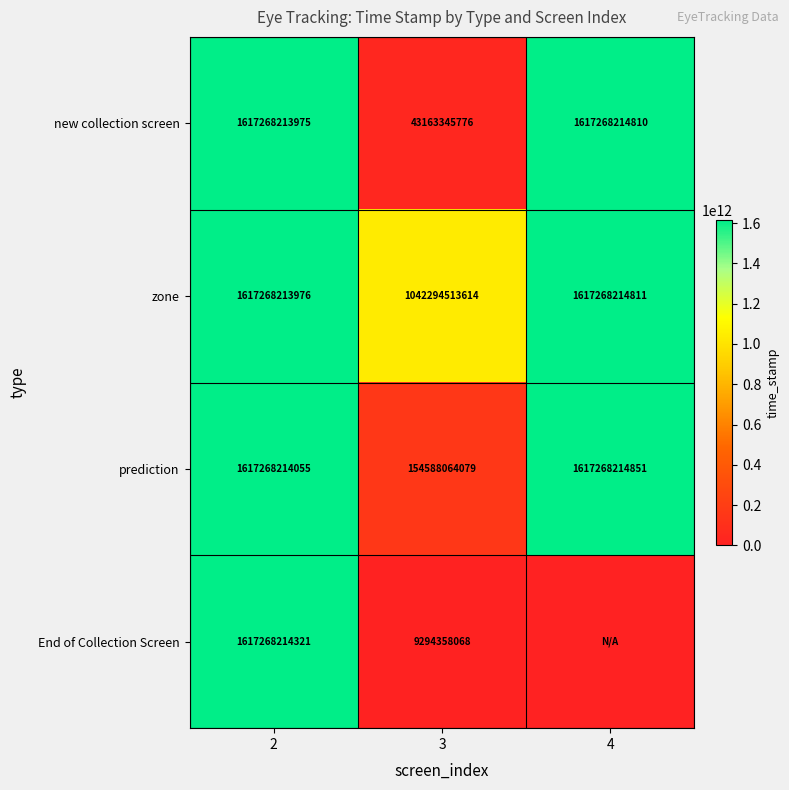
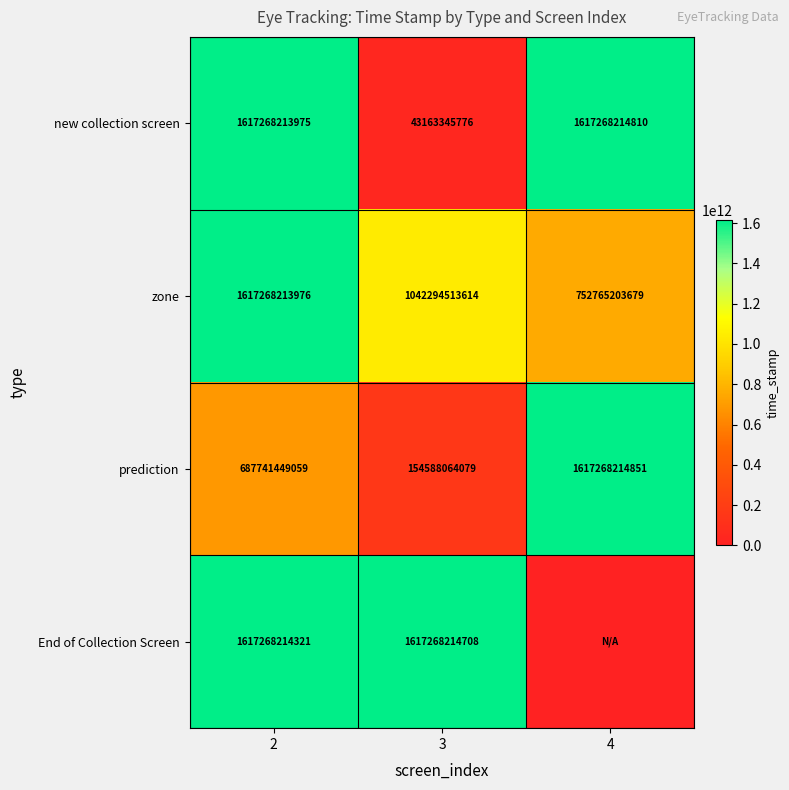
zone, 4: 1617268214811 -> 752765203679
prediction, 2: 1617268214055 -> 687741449059
End of Collection Screen, 3: 9294358068 -> 1617268214708
